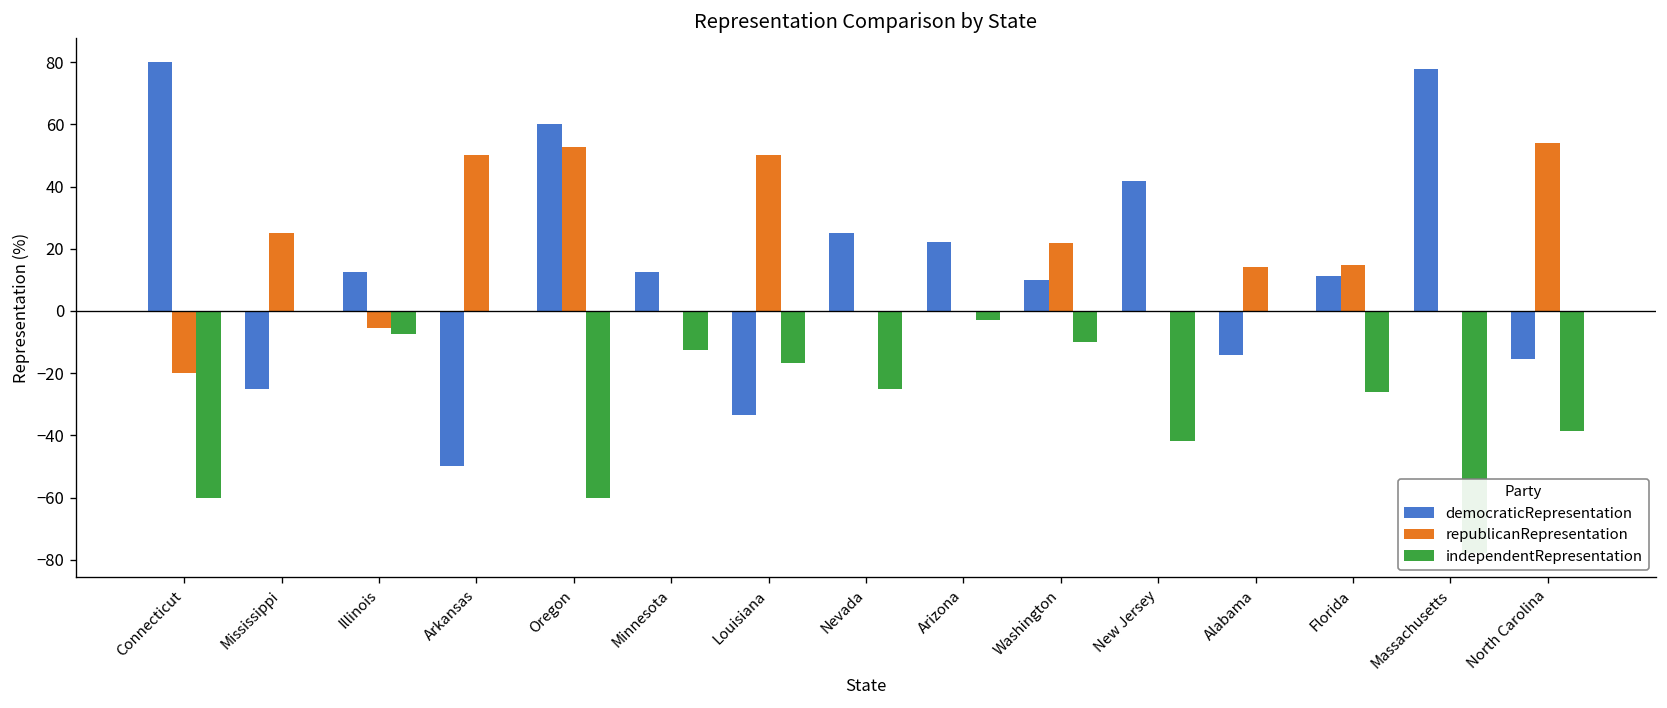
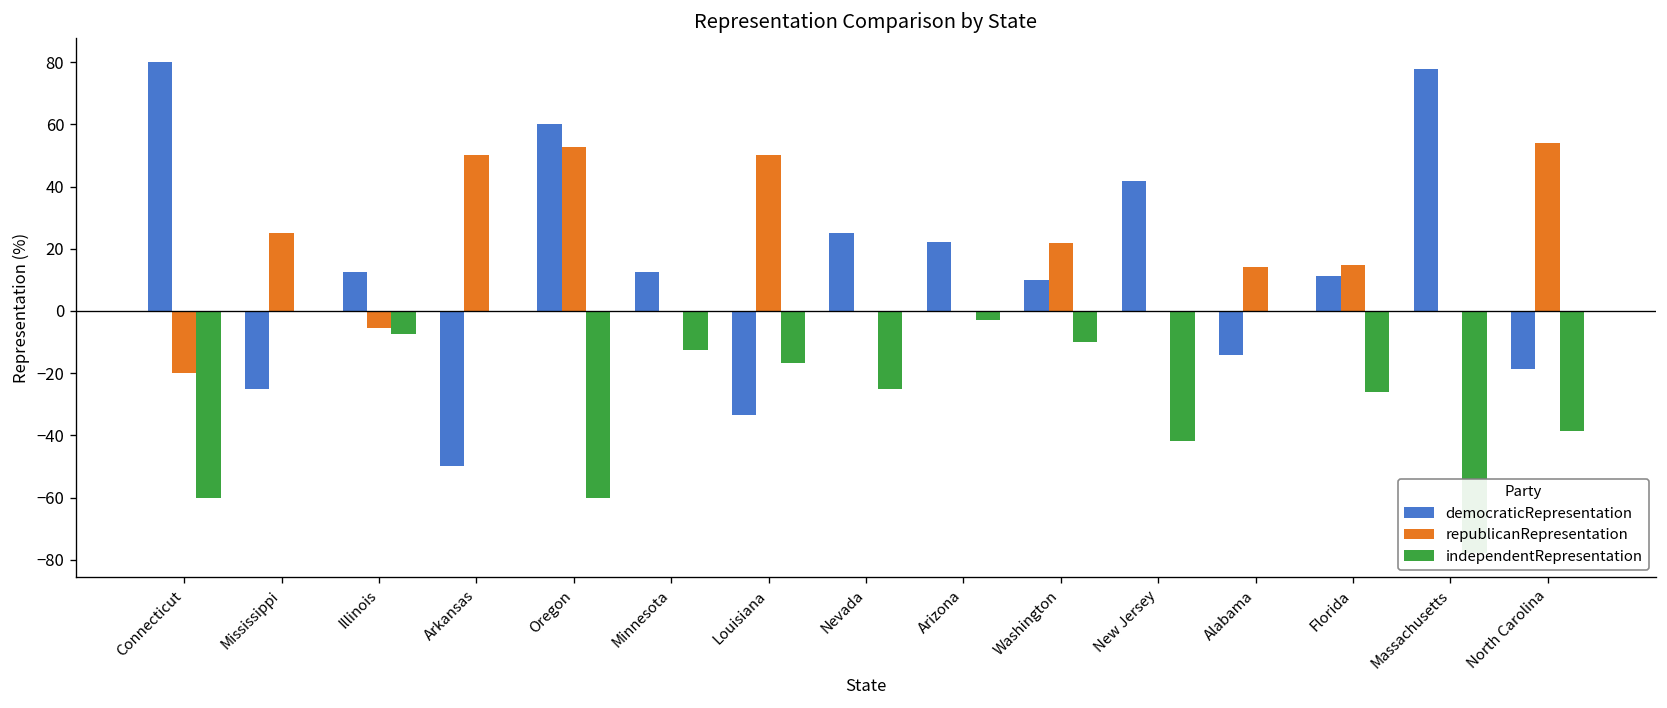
democraticRepresentation, North Carolina: -15 -> -19
